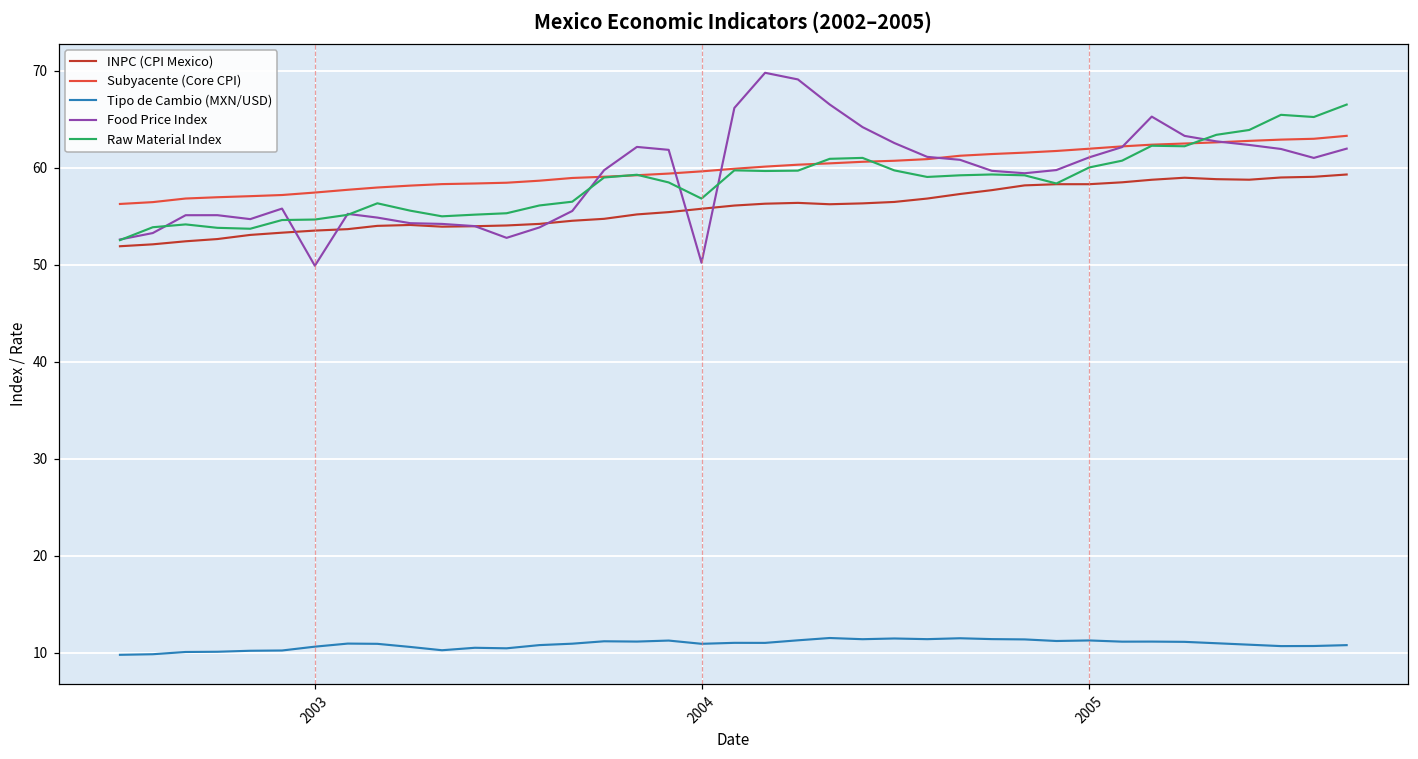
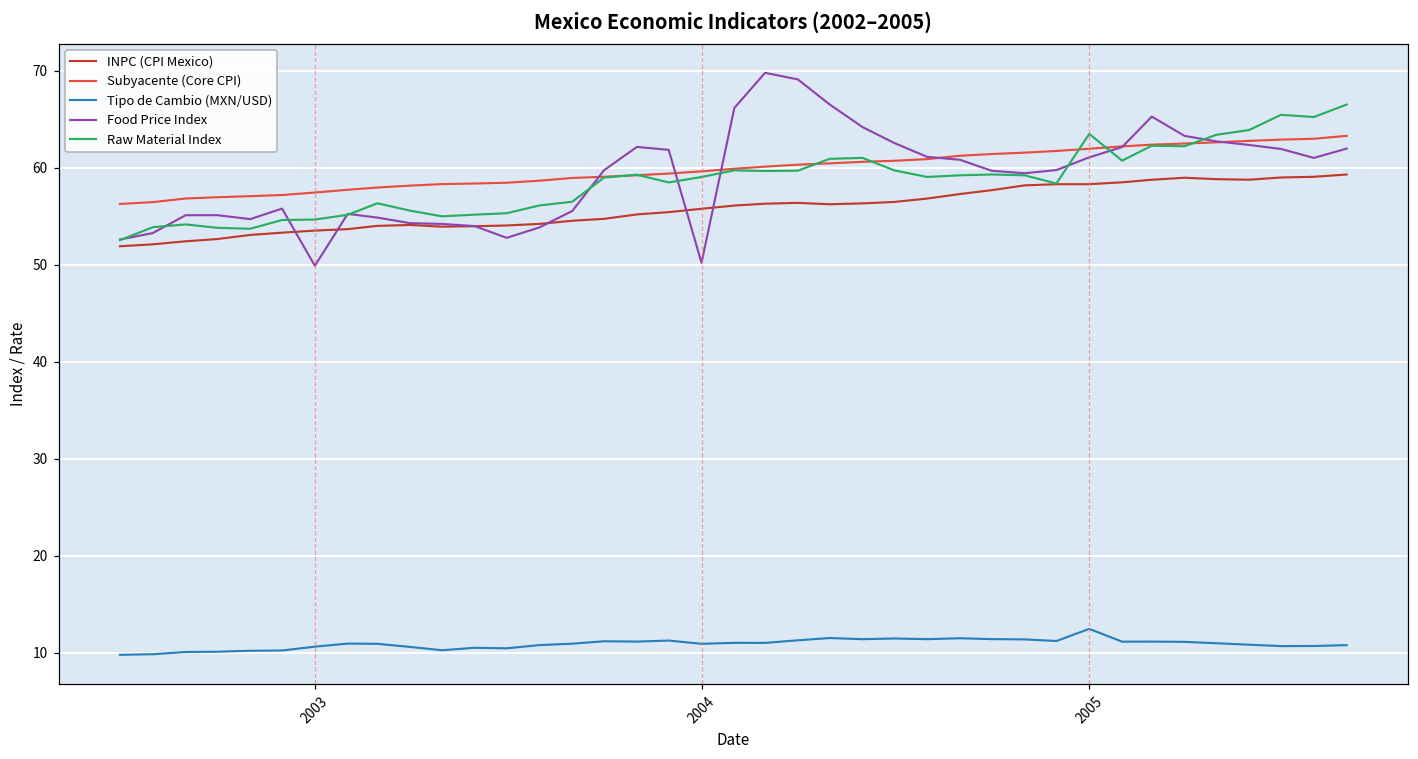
Raw Material Index, 2004: 57 -> 59
Tipo de Cambio (MXN/USD), 2005: 11 -> 12
Raw Material Index, 2005: 60 -> 63
